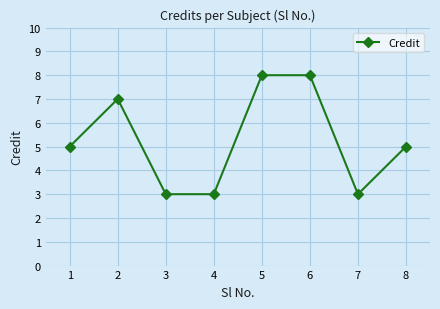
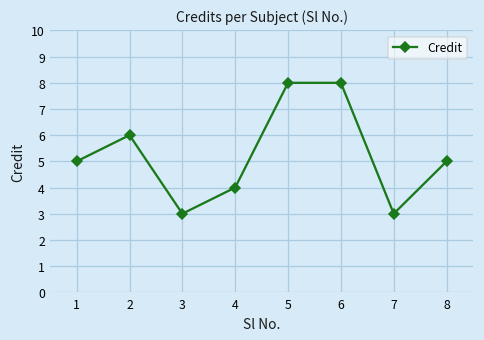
2: 7 -> 6
4: 3 -> 4
